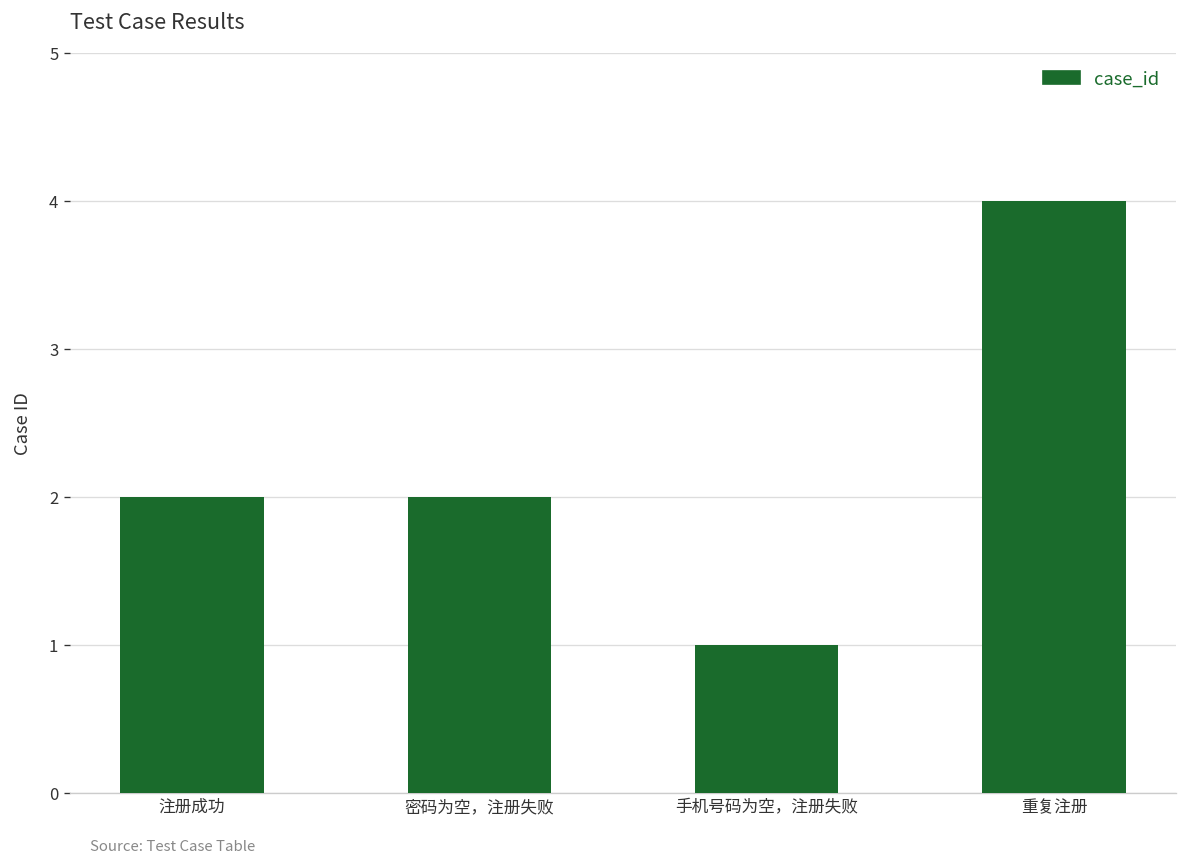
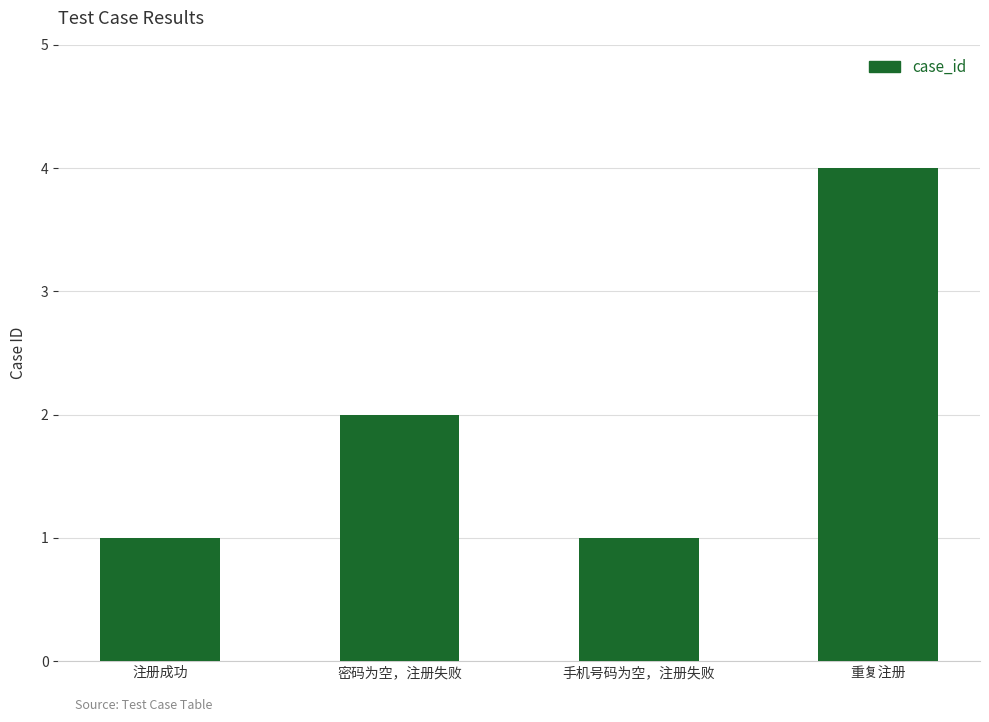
注册成功: 2 -> 1
